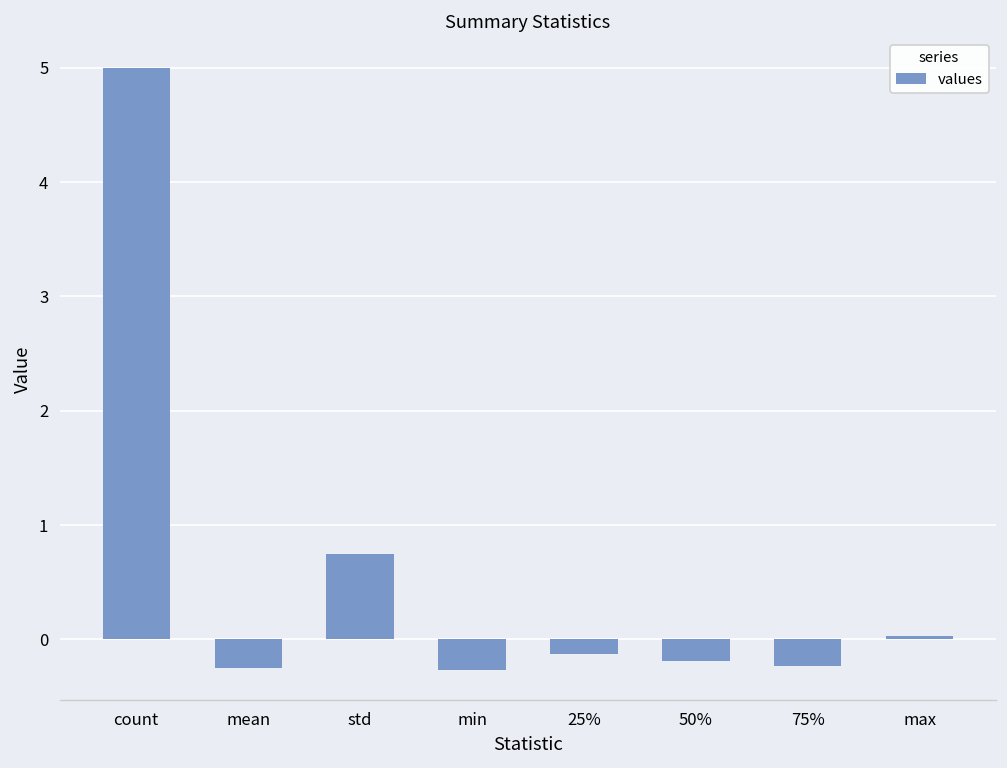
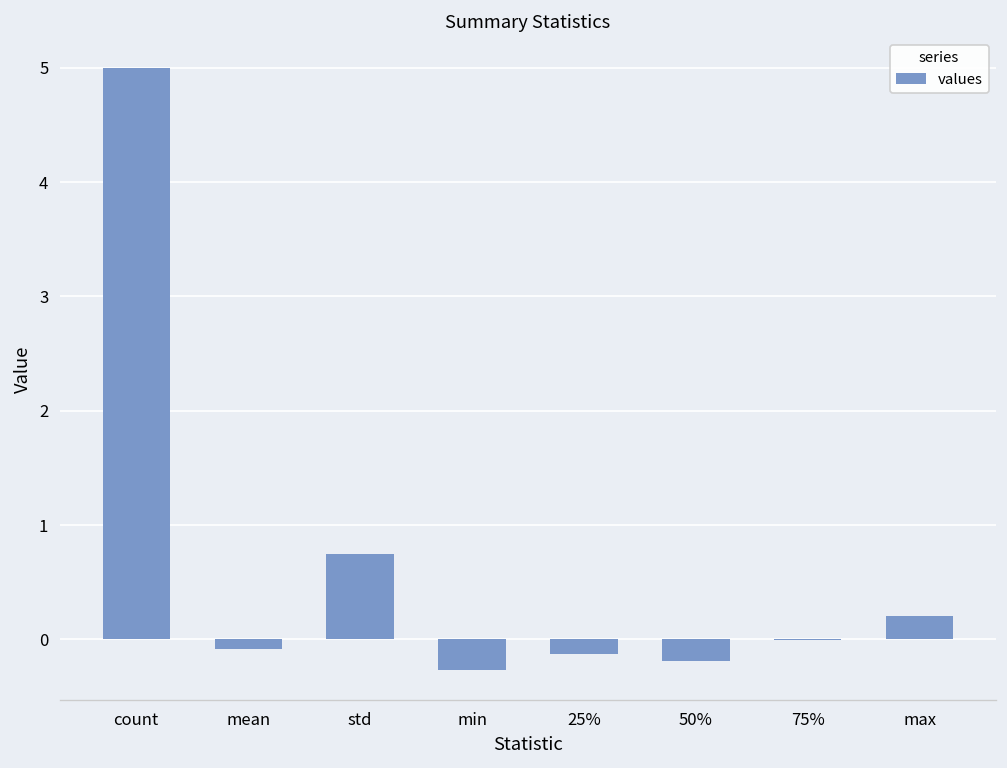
mean: -0.2 -> -0.1
75%: -0.2 -> 0.0
max: 0.0 -> 0.2
